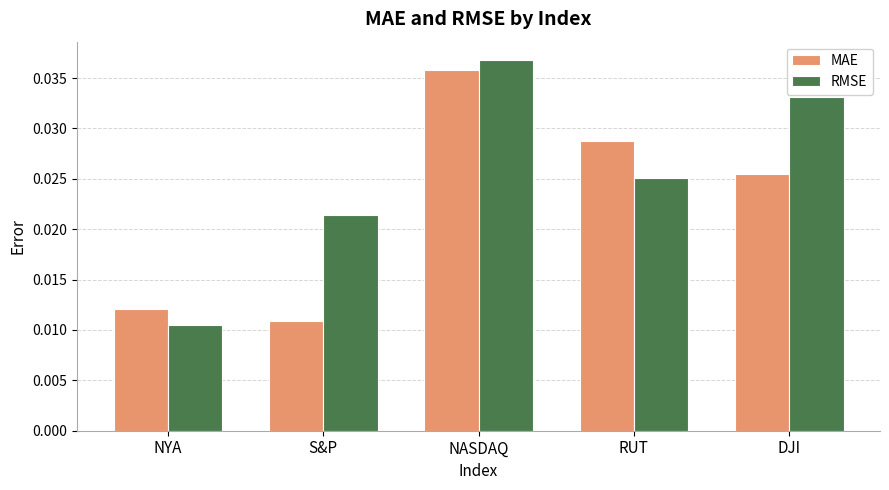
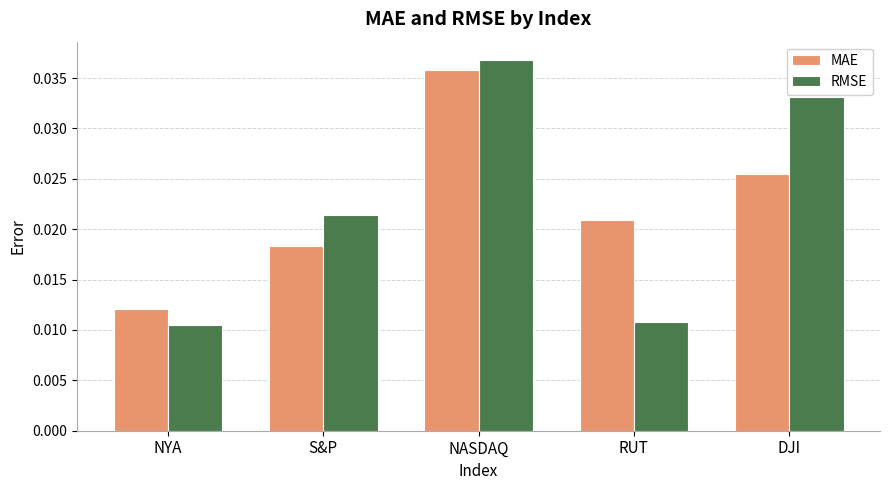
MAE, S&P: 0.0109 -> 0.0183
MAE, RUT: 0.0288 -> 0.0210
RMSE, RUT: 0.0251 -> 0.0108
